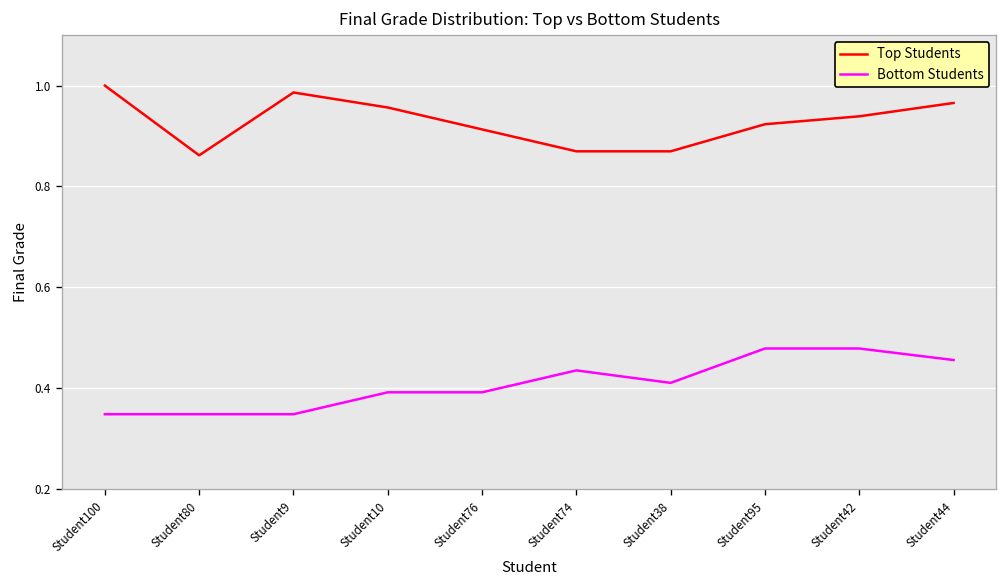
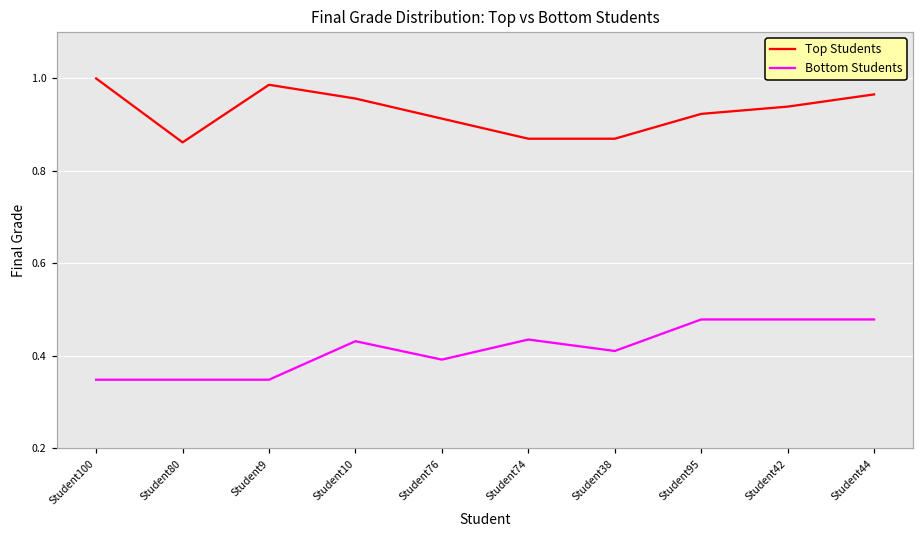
Bottom Students, Student10: 0.39 -> 0.43
Bottom Students, Student44: 0.46 -> 0.48
